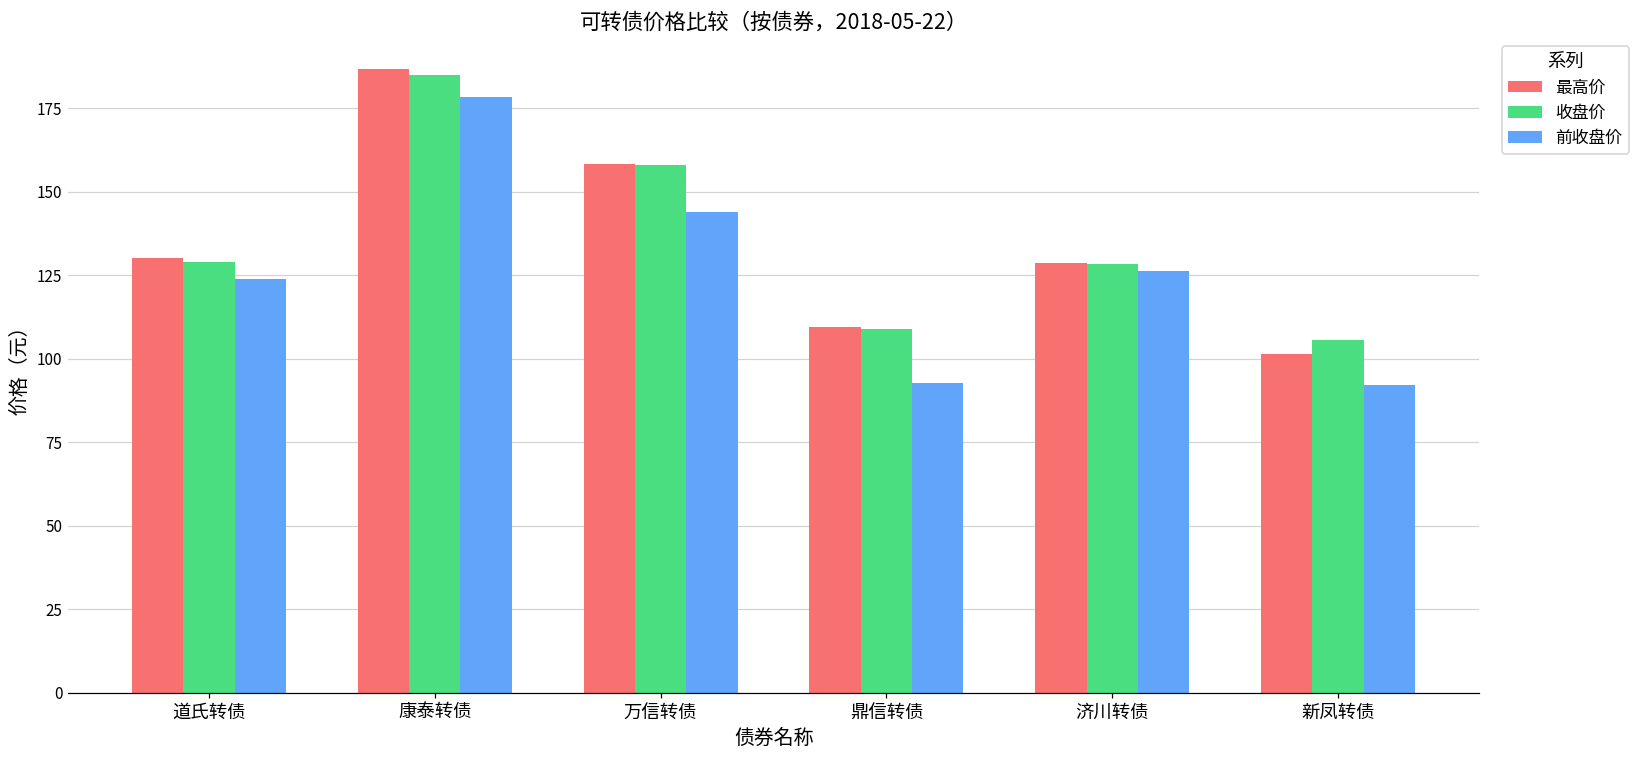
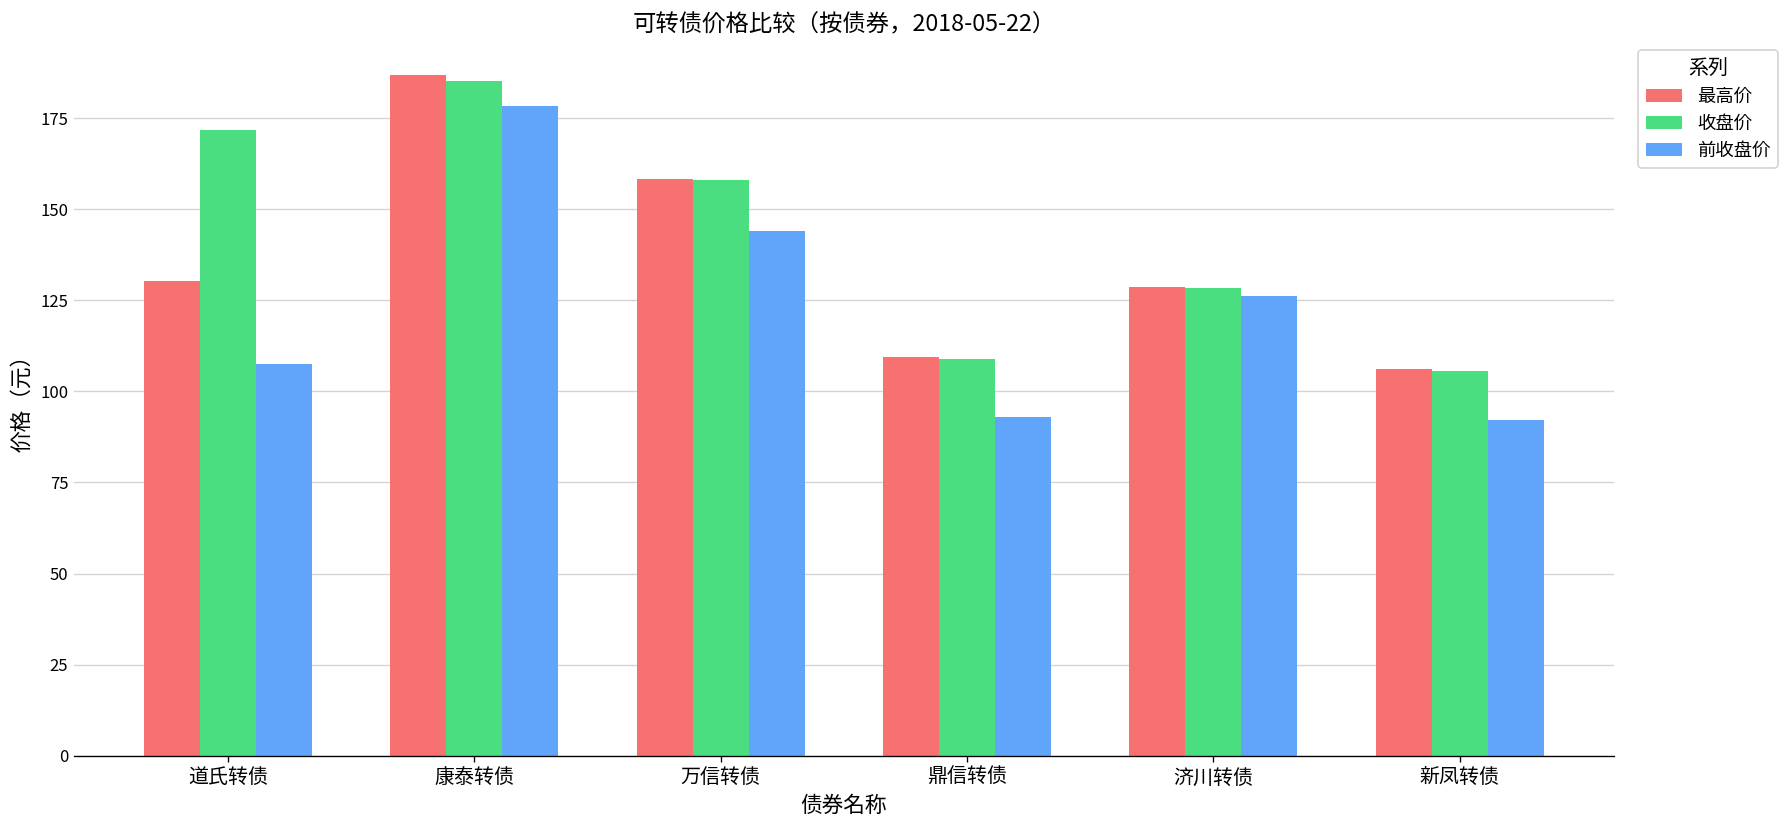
收盘价, 道氏转债: 129 -> 172
前收盘价, 道氏转债: 124 -> 107
最高价, 新凤转债: 101 -> 106
